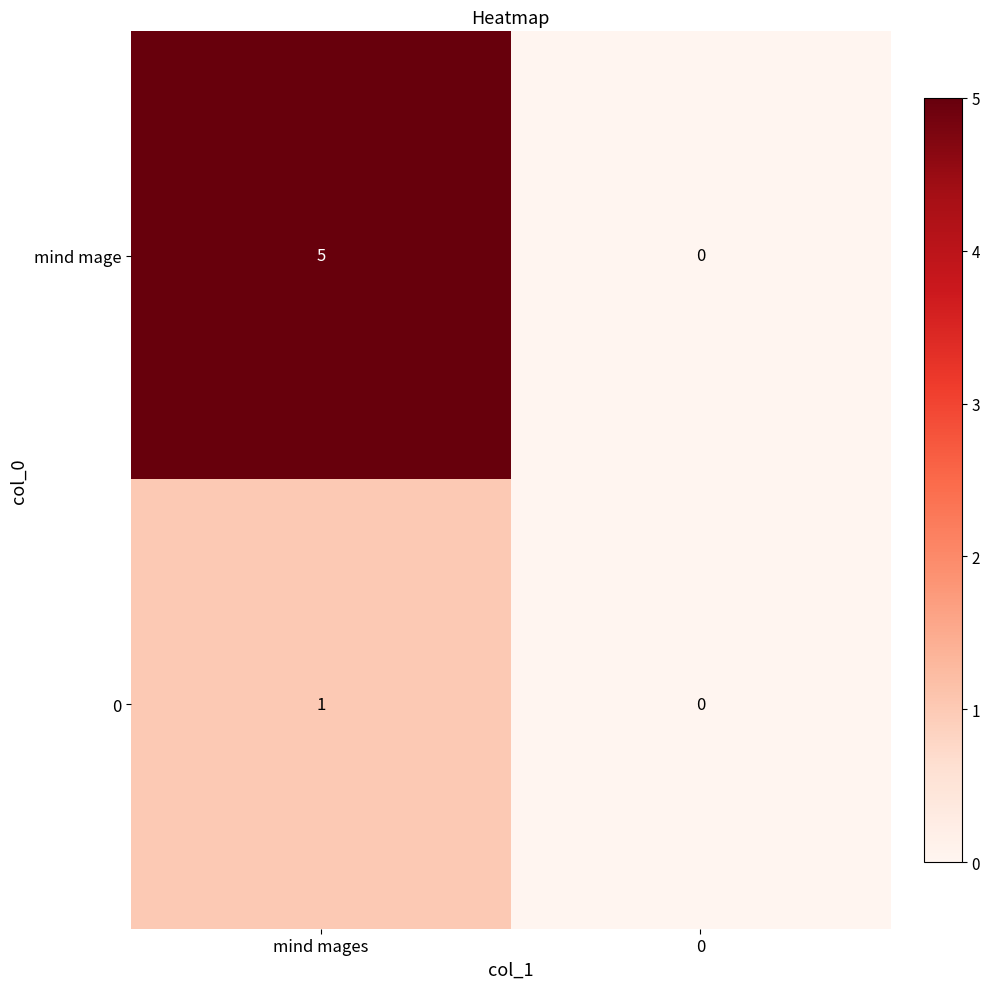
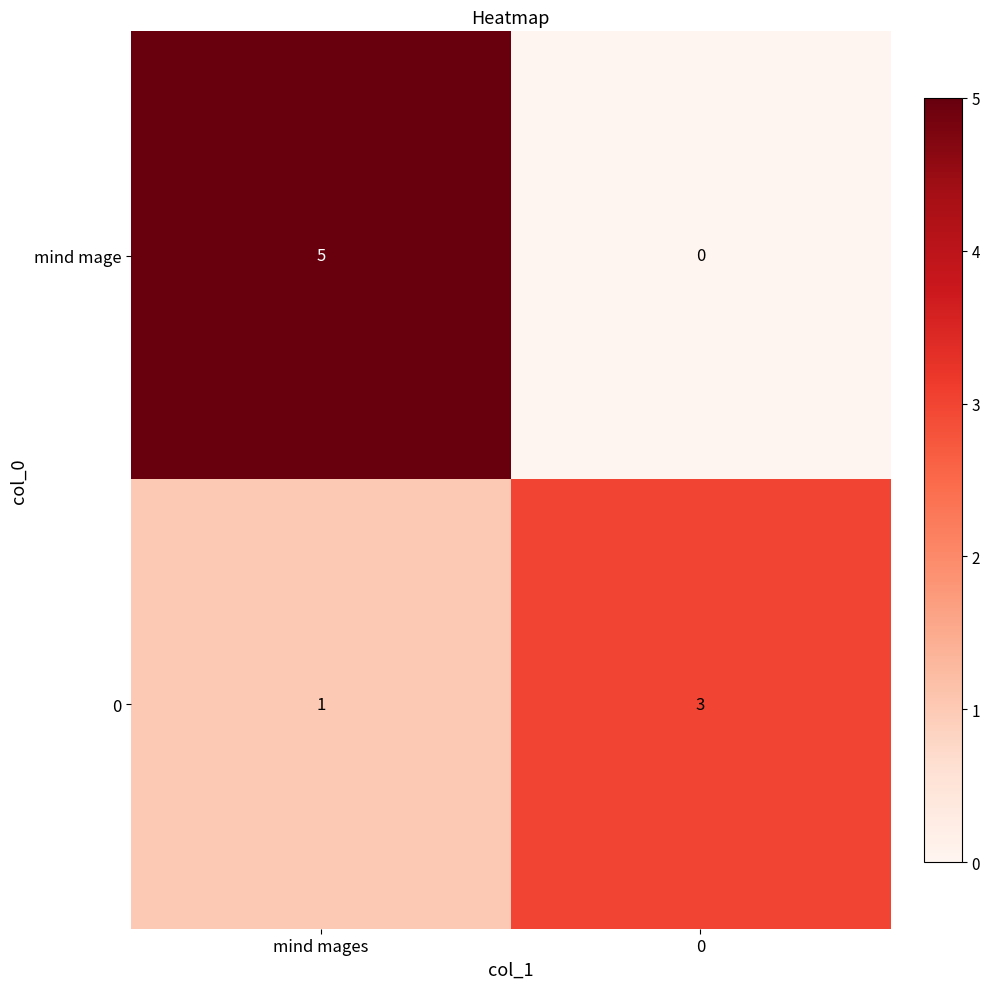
0, 0: 0 -> 3
